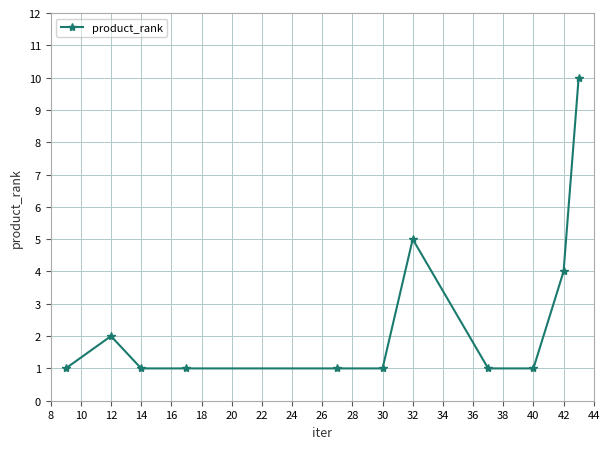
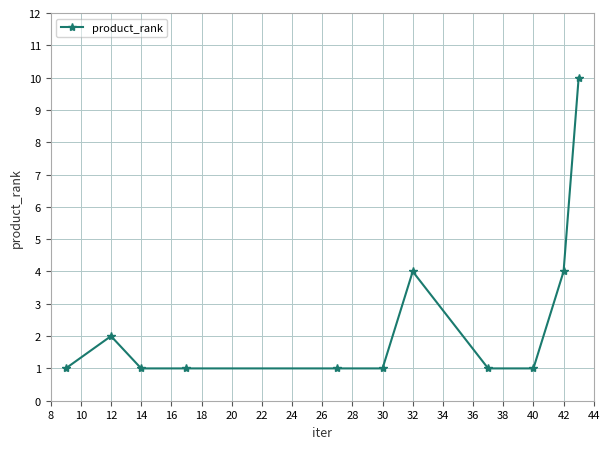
32: 5 -> 4
